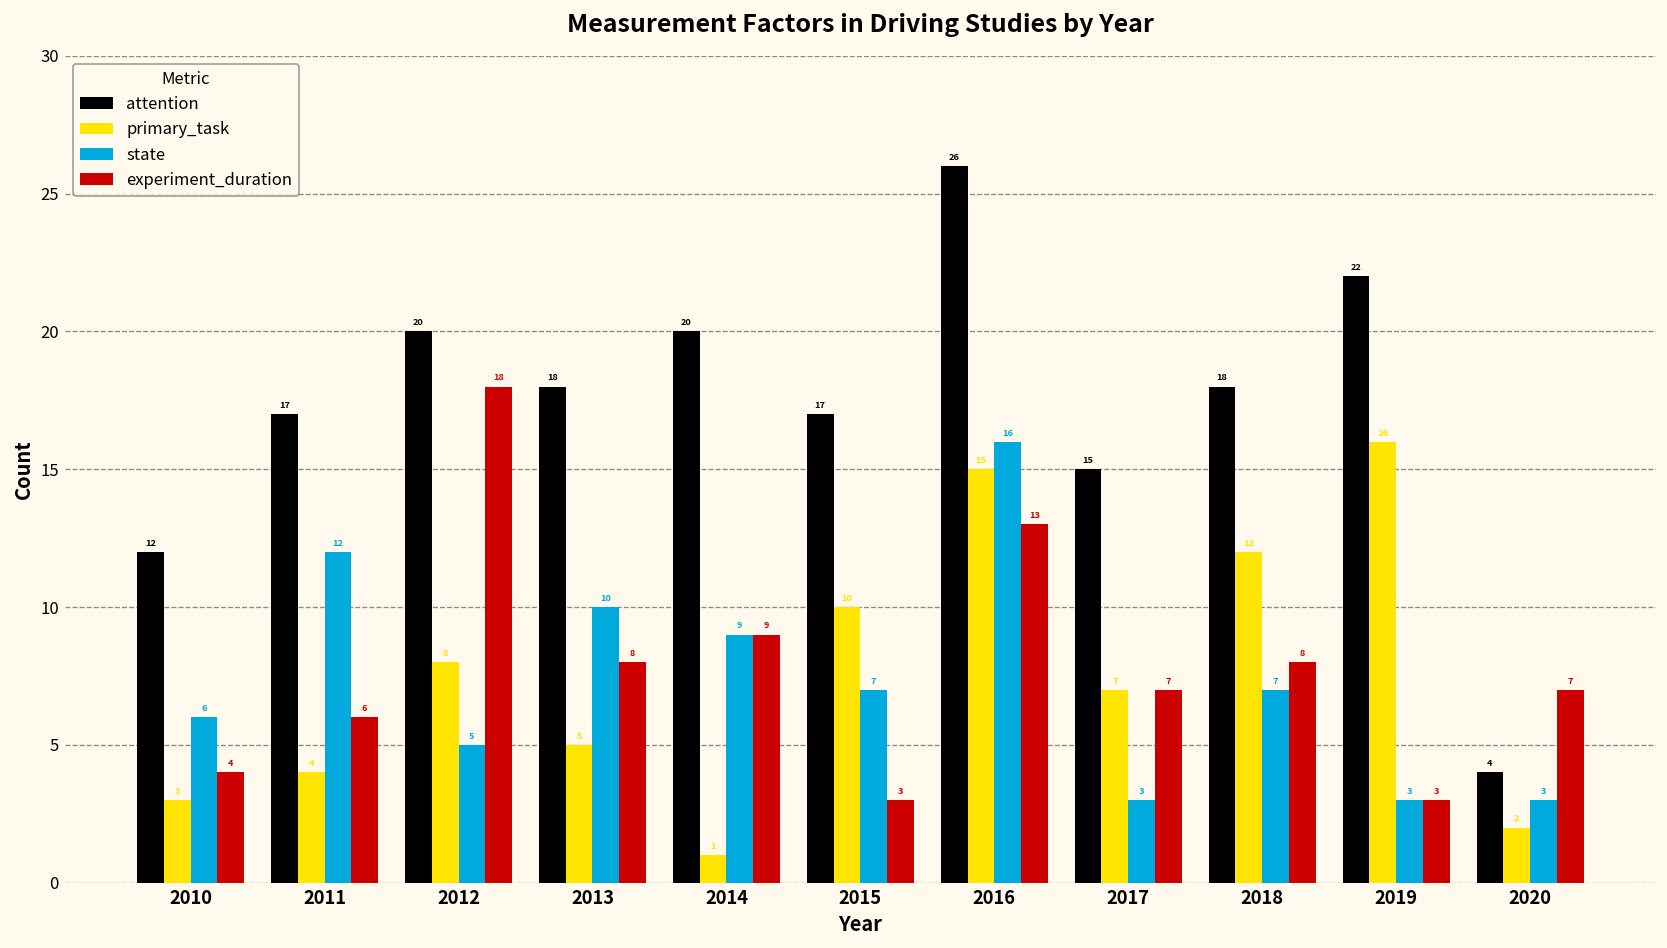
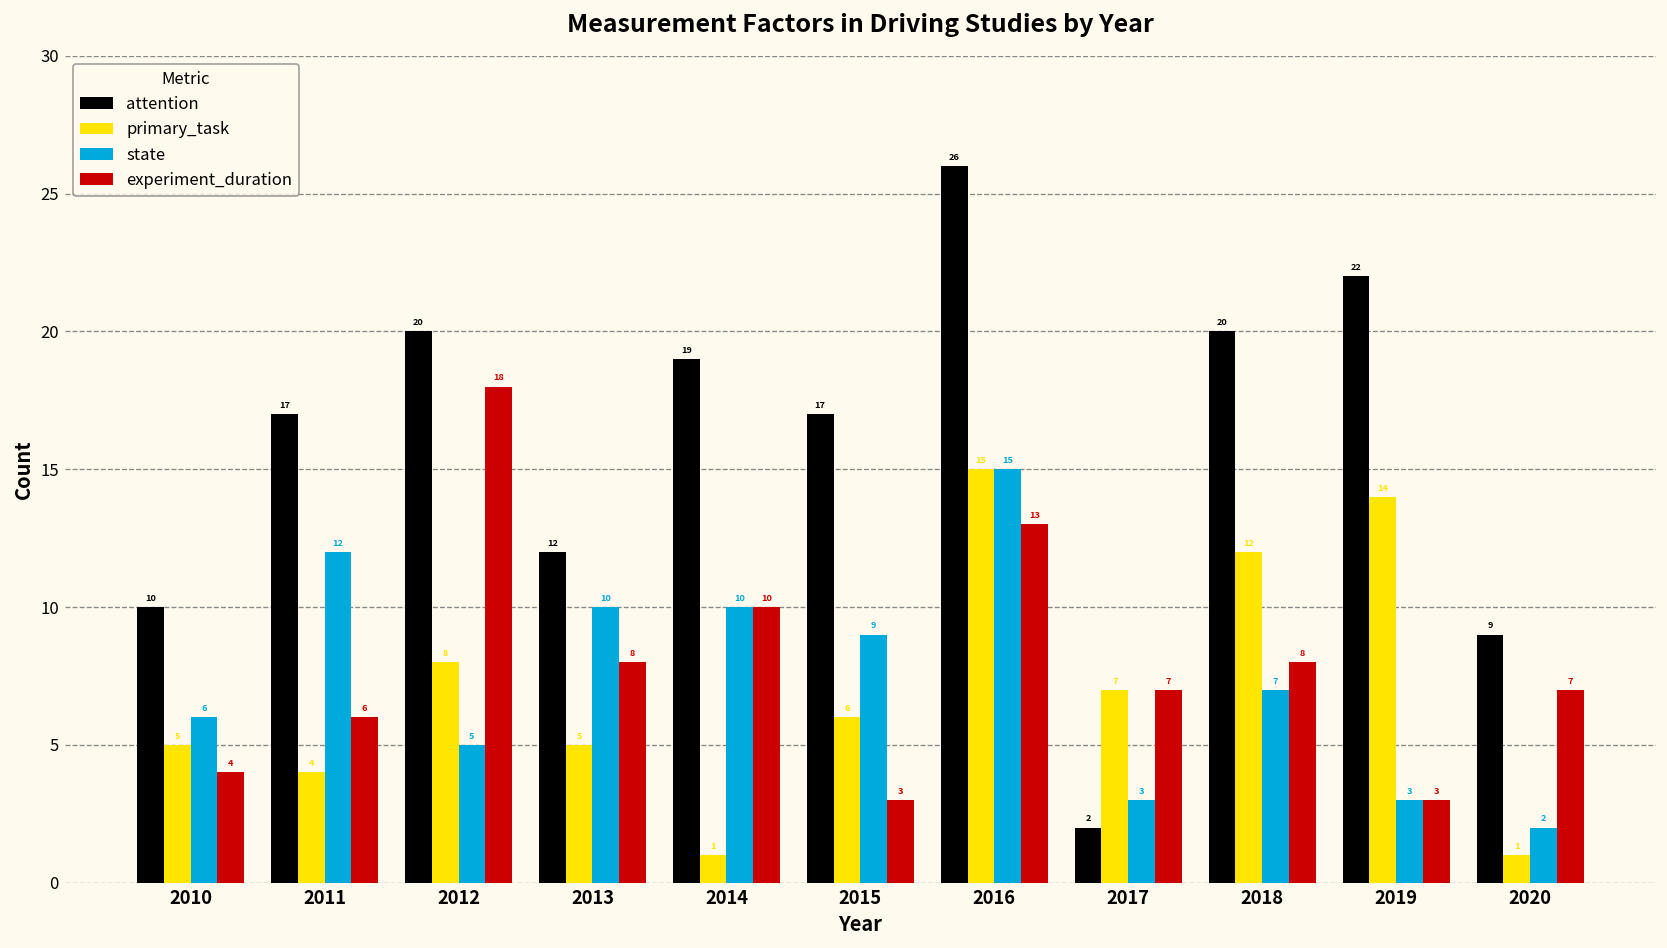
attention, 2010: 12 -> 10
primary_task, 2010: 3 -> 5
attention, 2013: 18 -> 12
attention, 2014: 20 -> 19
state, 2014: 9 -> 10
experiment_duration, 2014: 9 -> 10
primary_task, 2015: 10 -> 6
state, 2015: 7 -> 9
state, 2016: 16 -> 15
attention, 2017: 15 -> 2
attention, 2018: 18 -> 20
primary_task, 2019: 16 -> 14
attention, 2020: 4 -> 9
primary_task, 2020: 2 -> 1
state, 2020: 3 -> 2
